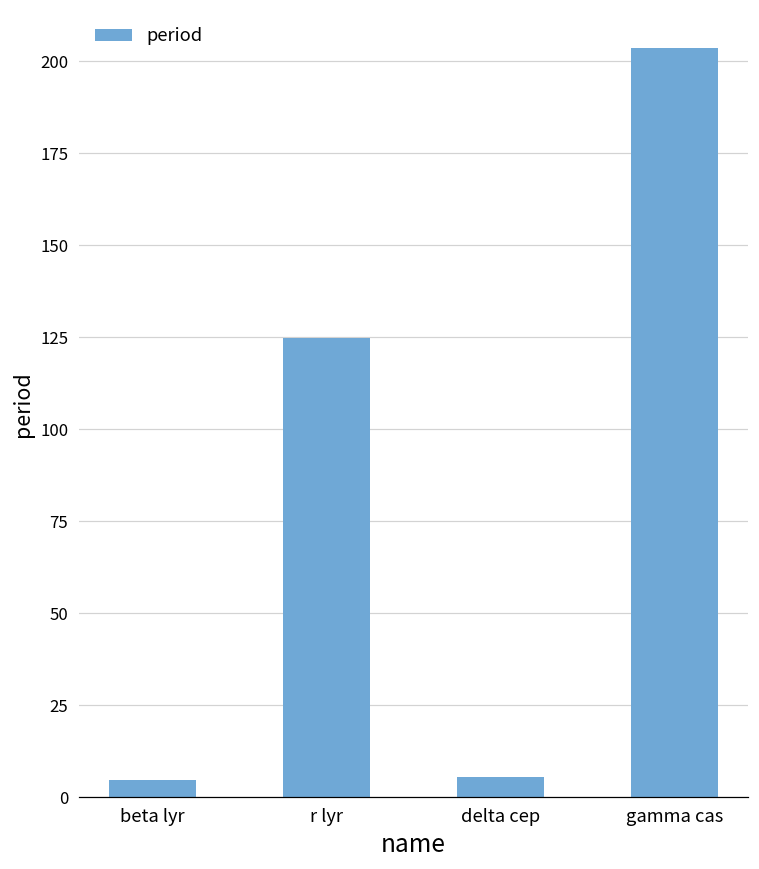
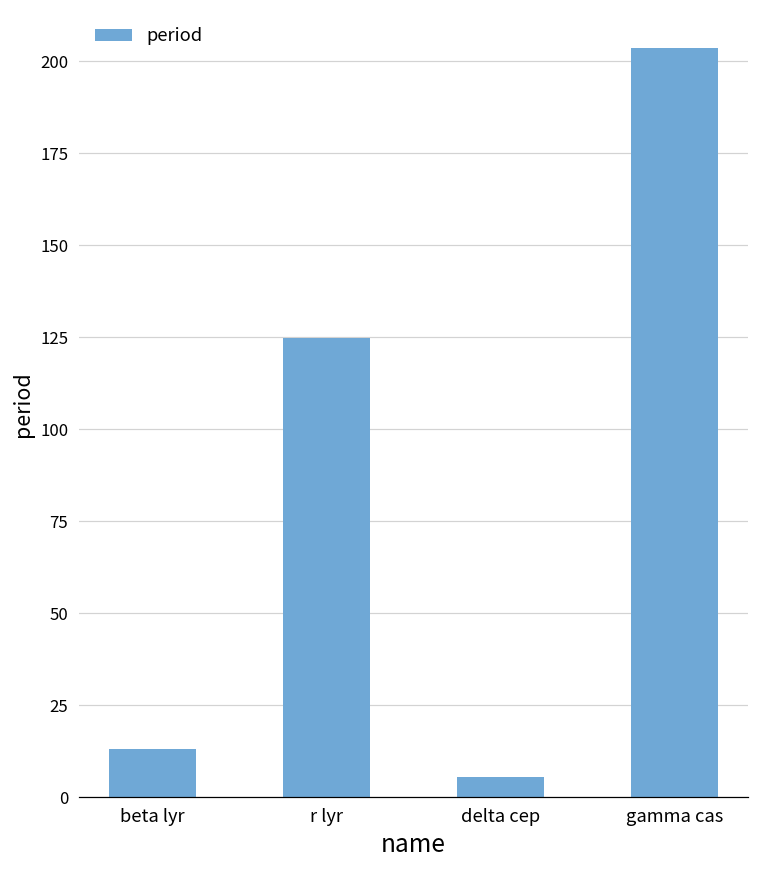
beta lyr: 5 -> 13
